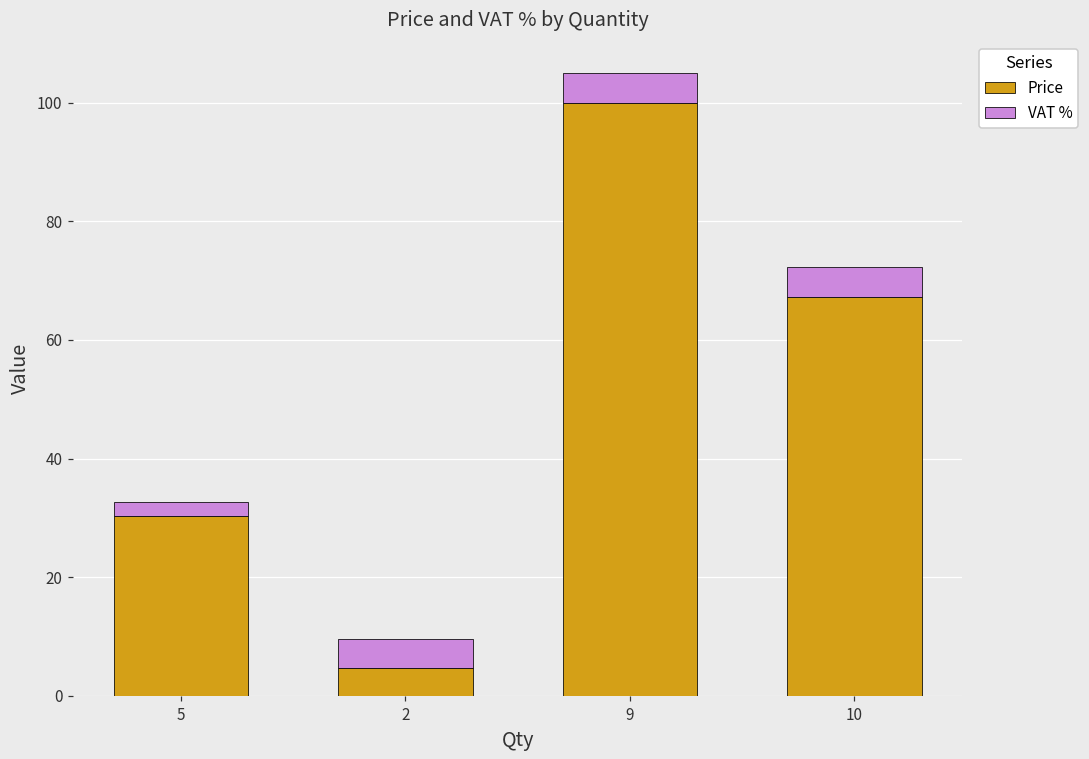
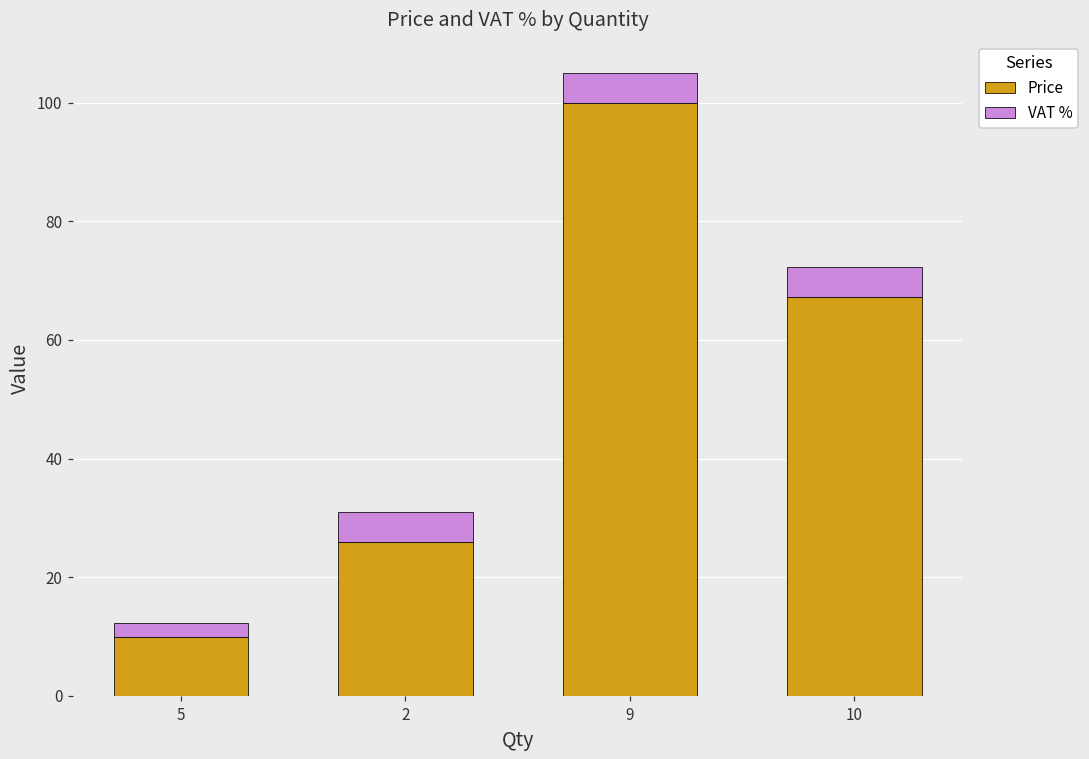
Price, 5: 30 -> 10
Price, 2: 5 -> 26
